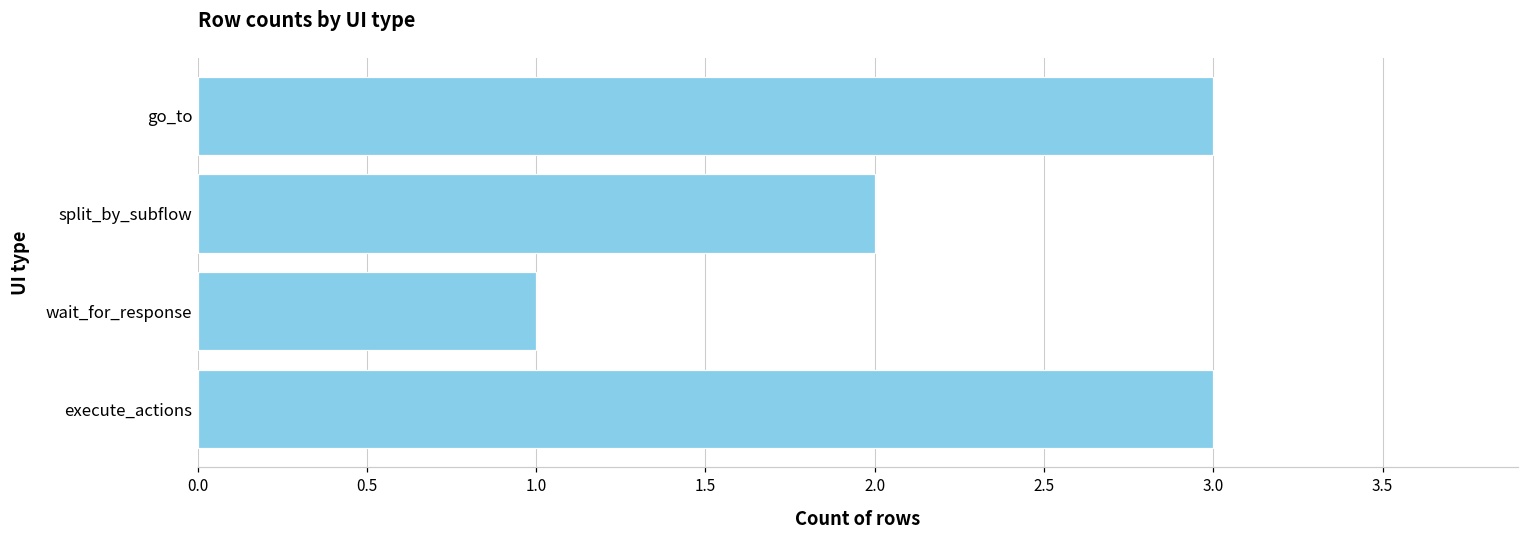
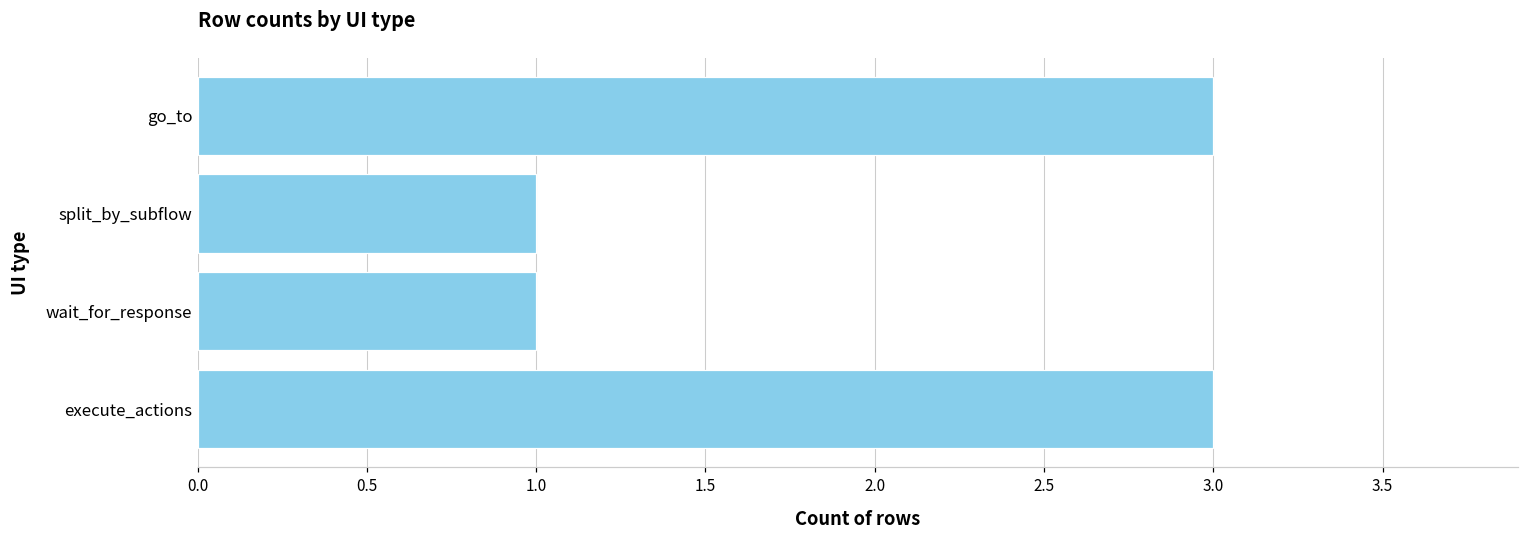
split_by_subflow: 2 -> 1
